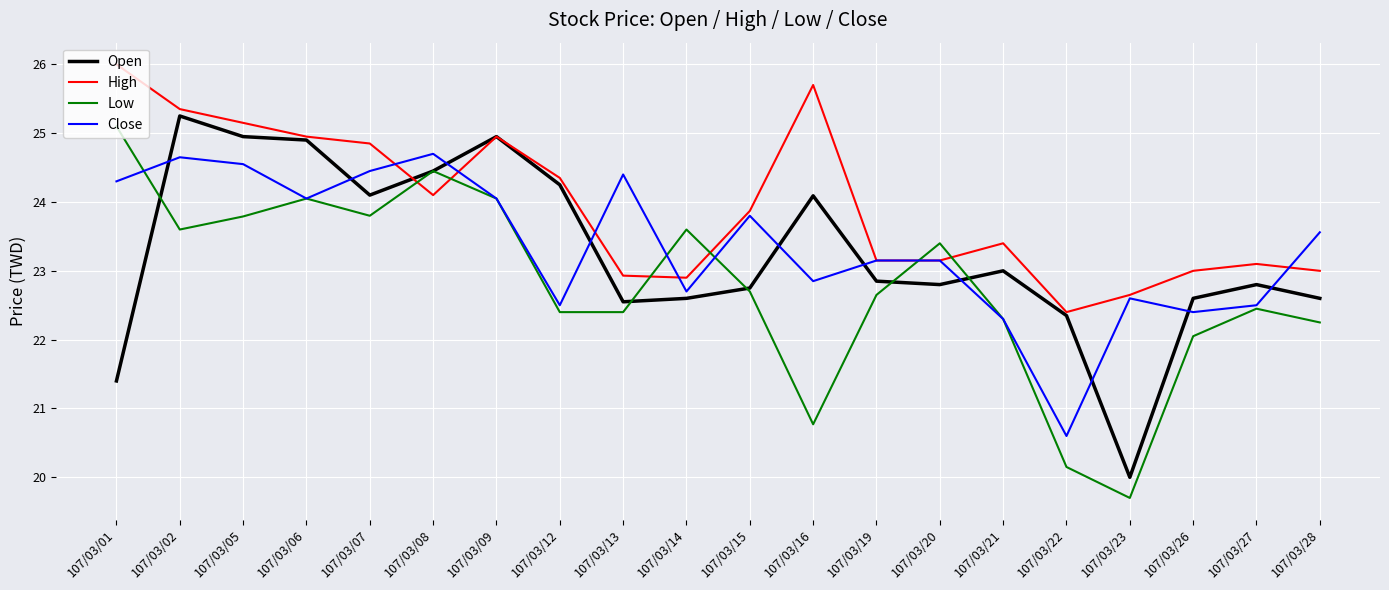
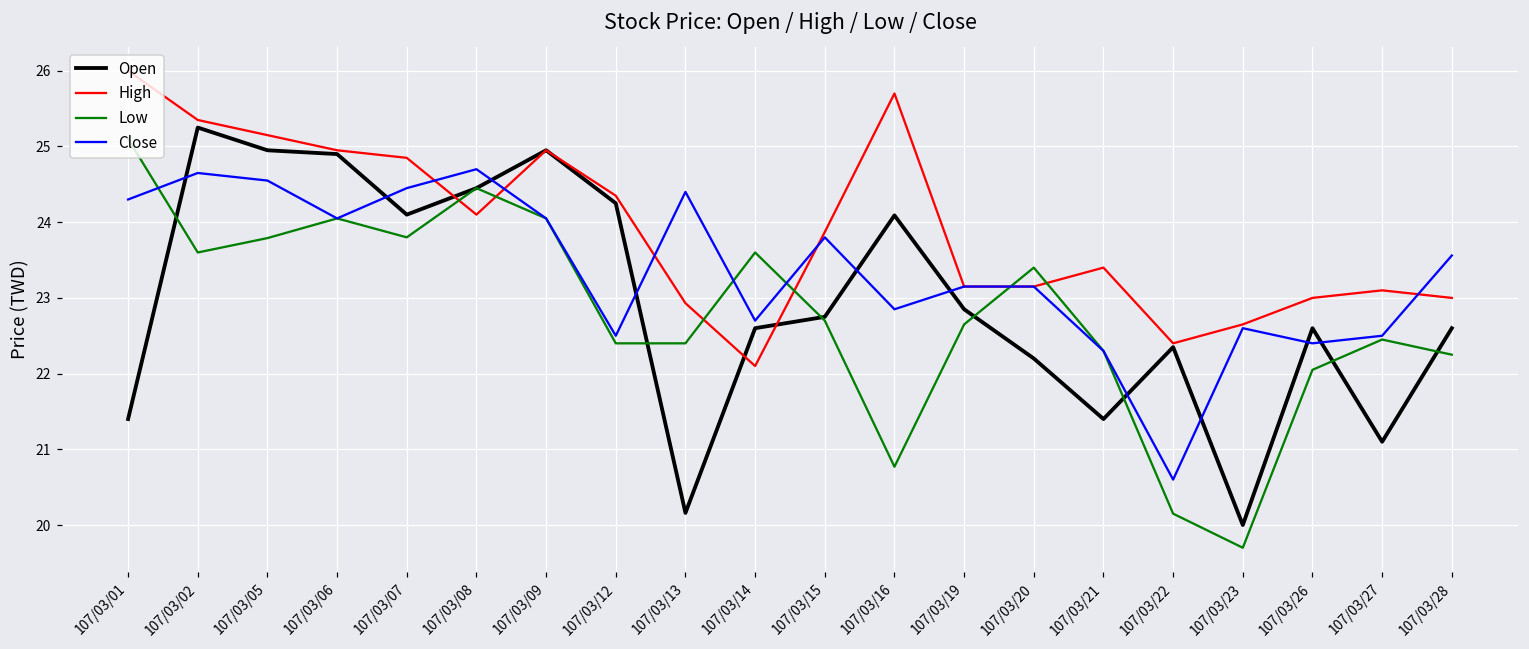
Open, 107/03/13: 22.6 -> 20.2
High, 107/03/14: 22.9 -> 22.1
Open, 107/03/20: 22.8 -> 22.2
Open, 107/03/21: 23.0 -> 21.4
Open, 107/03/27: 22.8 -> 21.1
